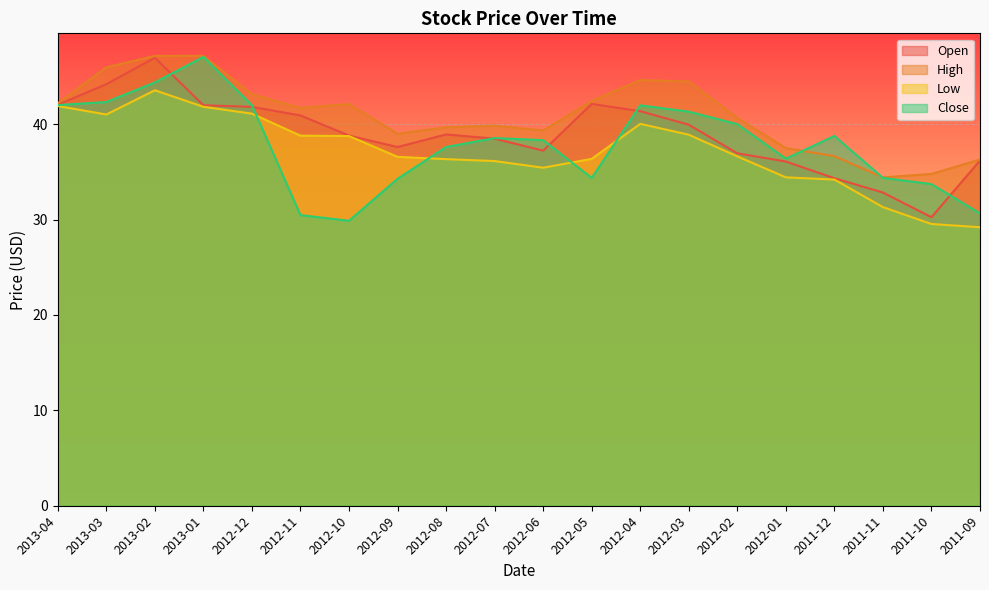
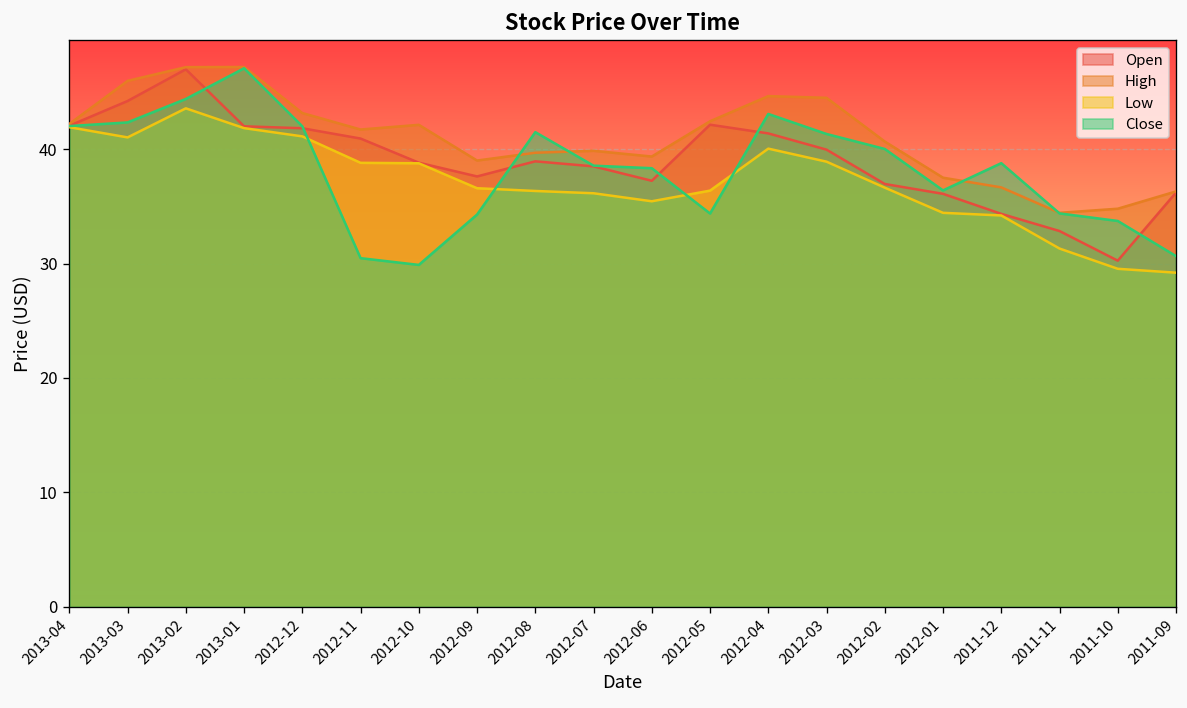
Close, 2012-08: 38 -> 41
Close, 2012-04: 42 -> 43
